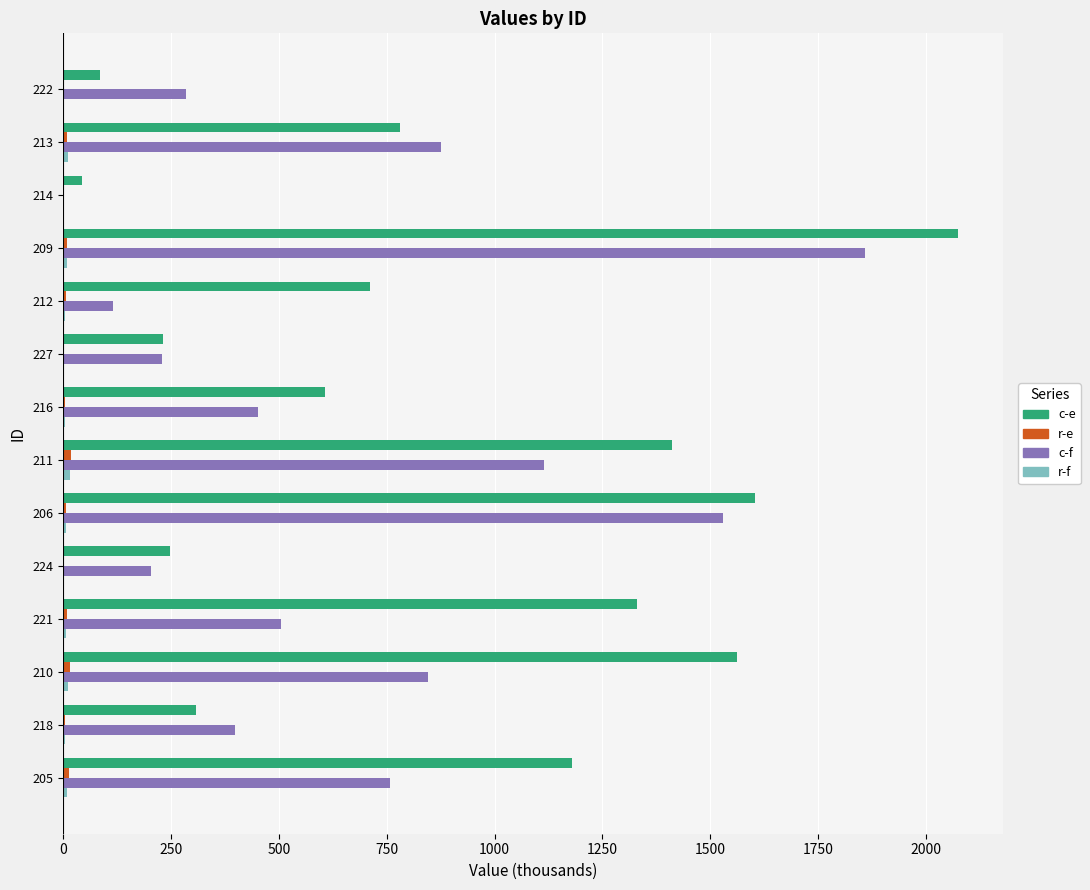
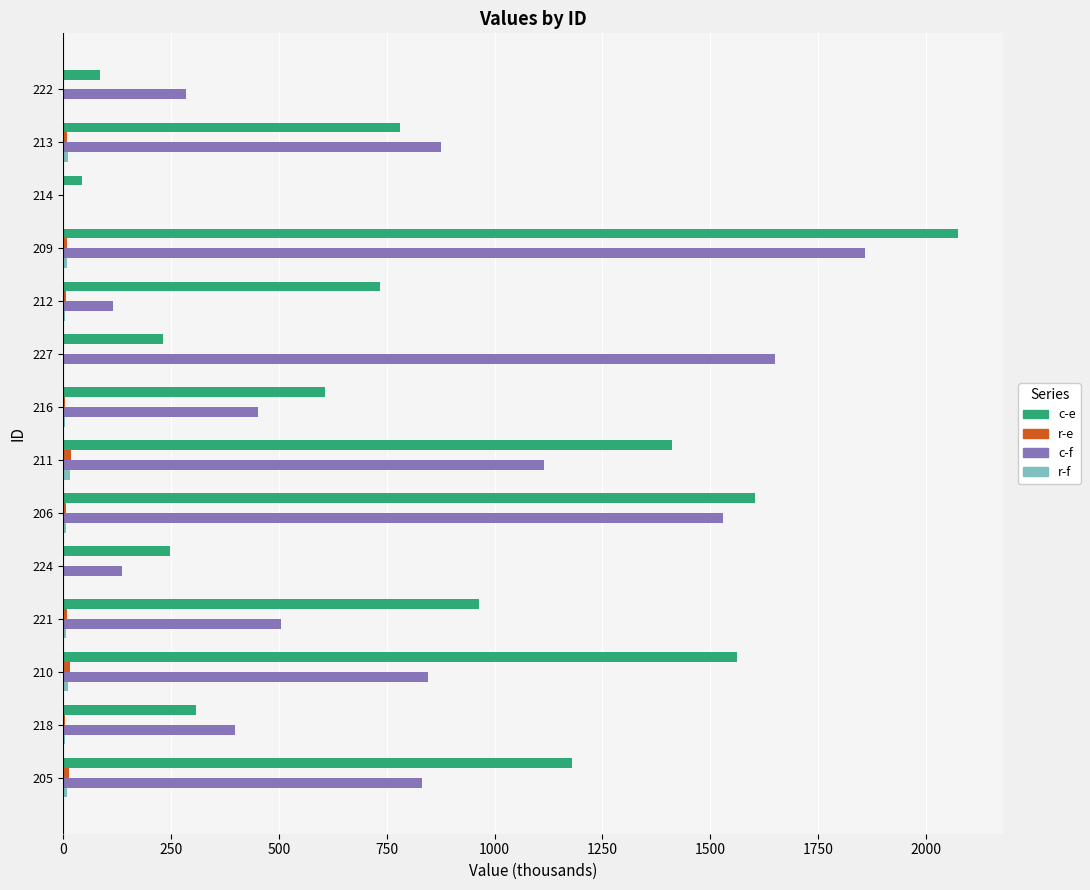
c-e, 212: 710 -> 740
c-f, 227: 230 -> 1650
c-f, 224: 200 -> 140
c-e, 221: 1330 -> 960
c-f, 205: 760 -> 830
